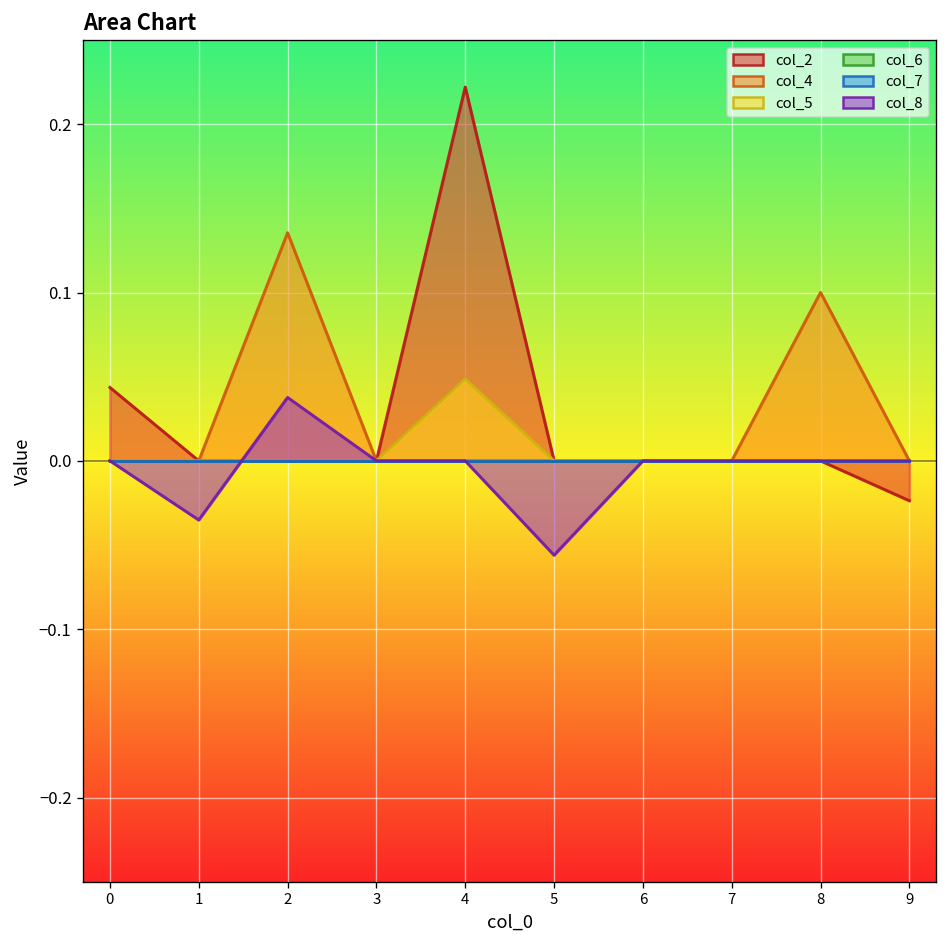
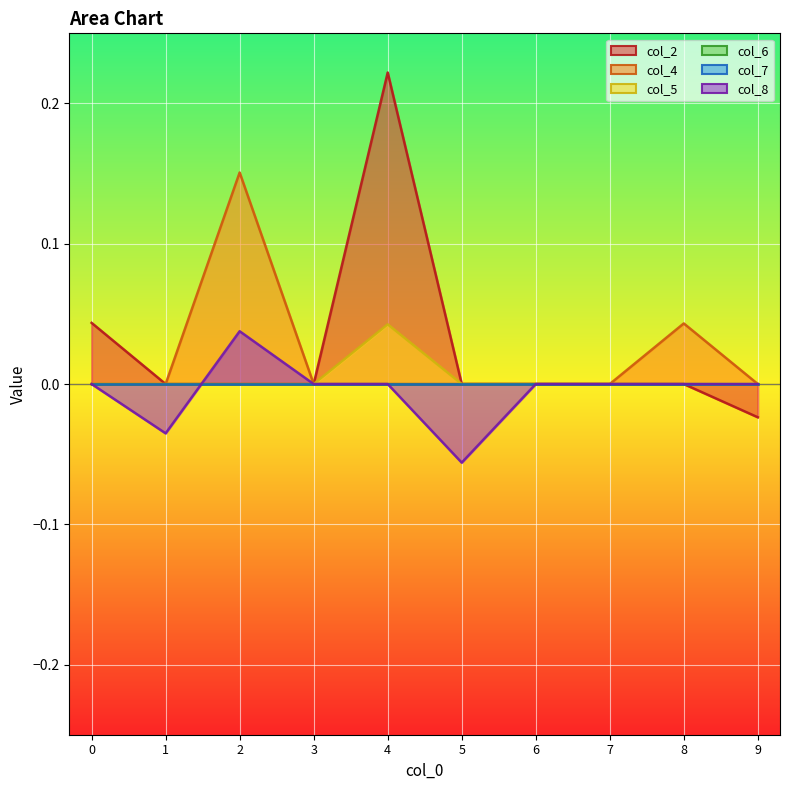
col_4, 2: 0.135 -> 0.151
col_5, 4: 0.049 -> 0.043
col_4, 8: 0.100 -> 0.043
